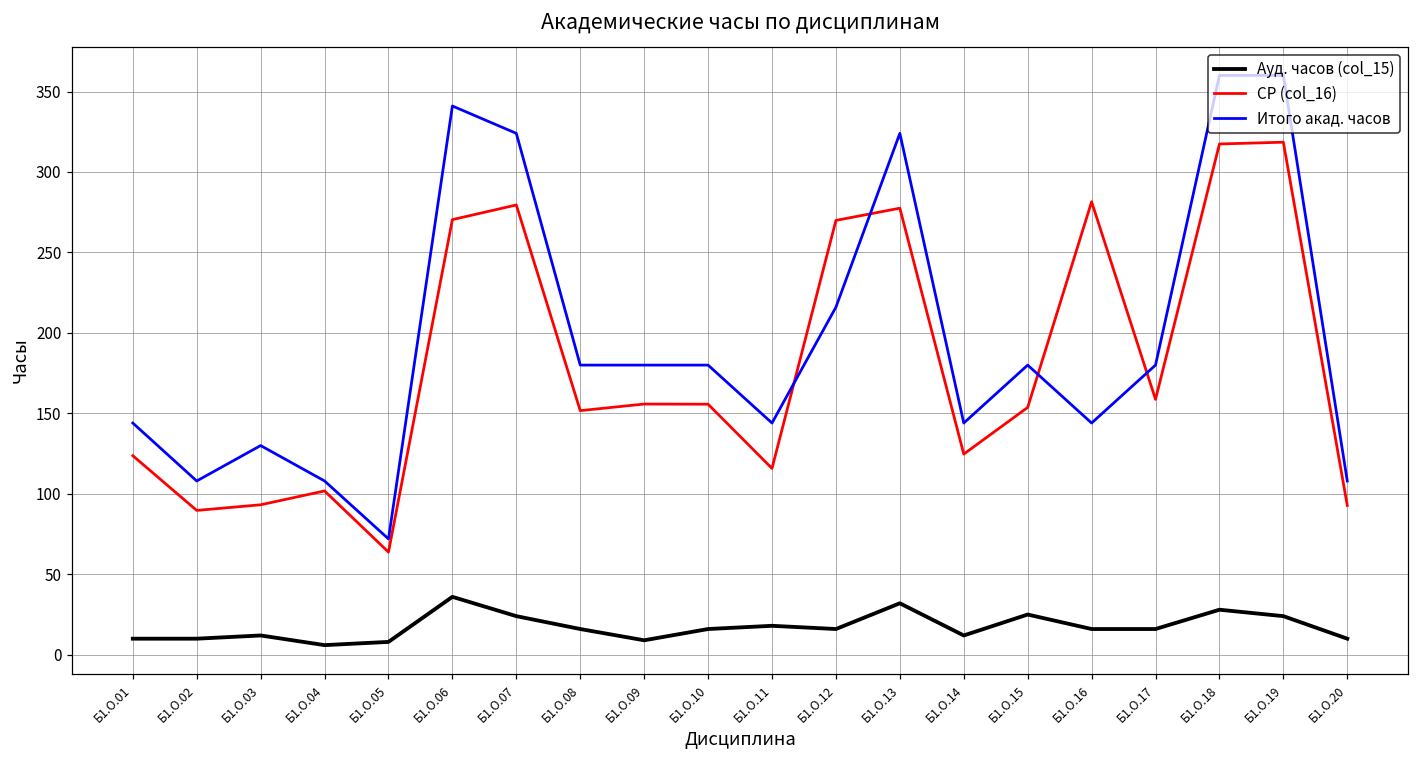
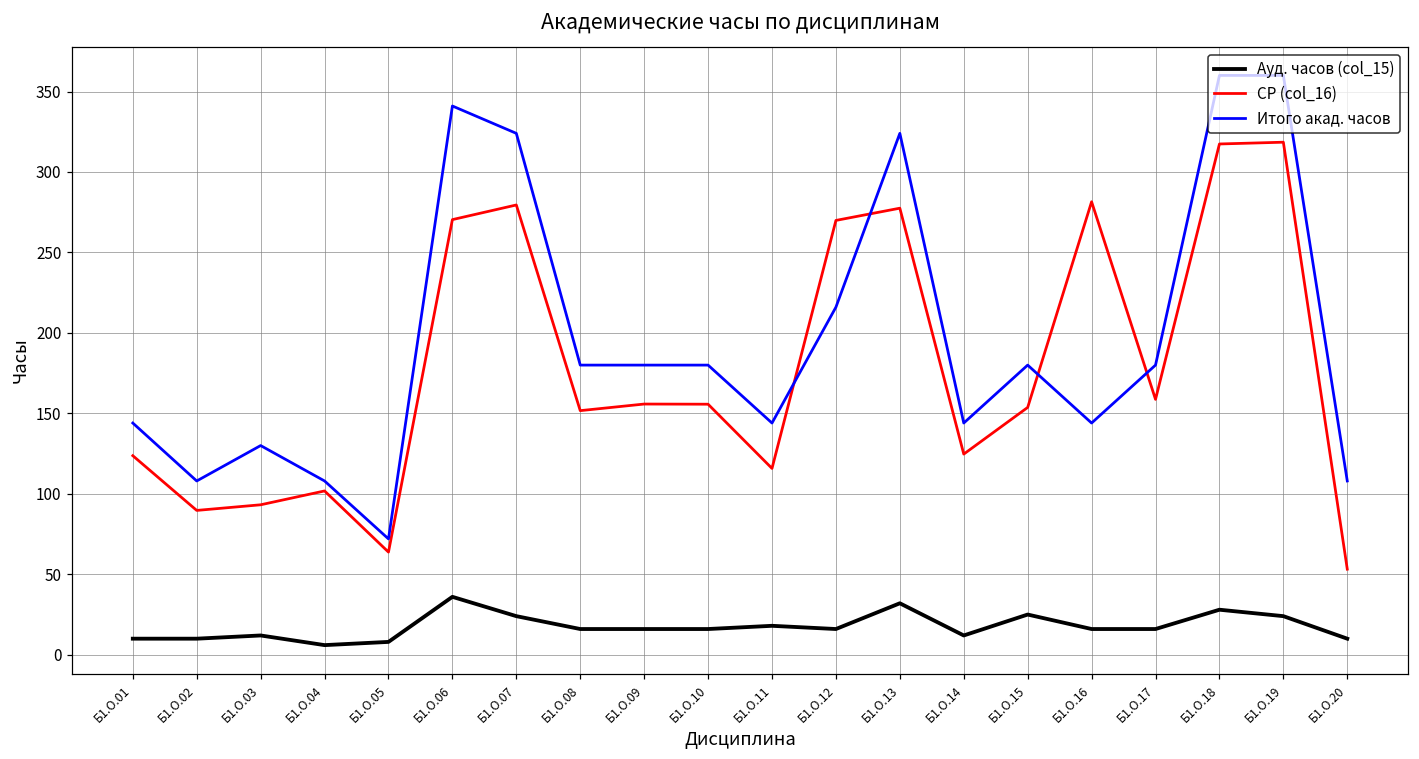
Ауд. часов (col_15), Б1.О.09: 9 -> 16
СР (col_16), Б1.О.20: 93 -> 53
